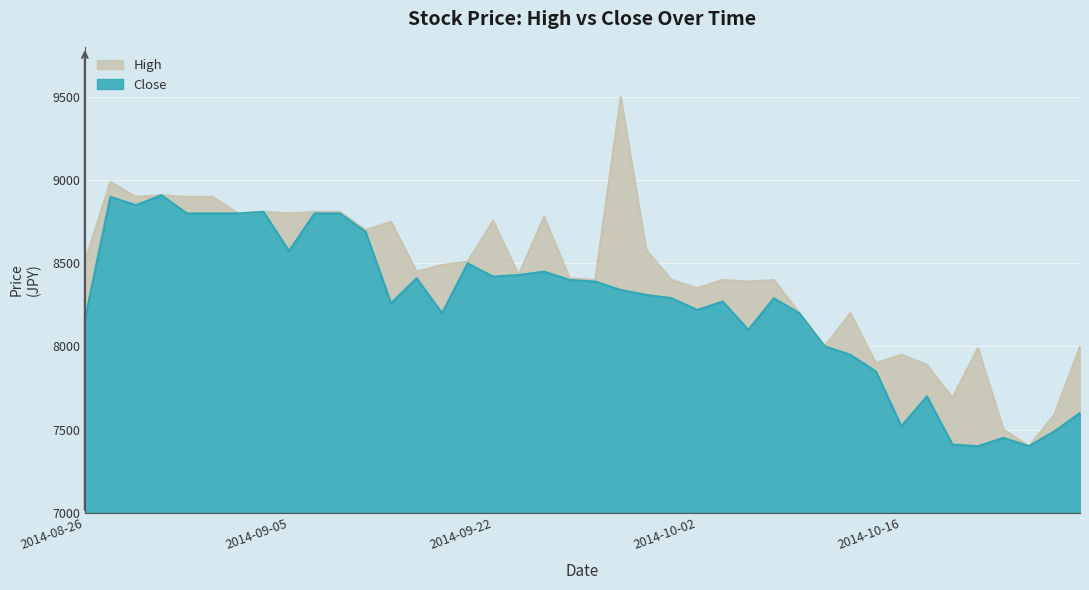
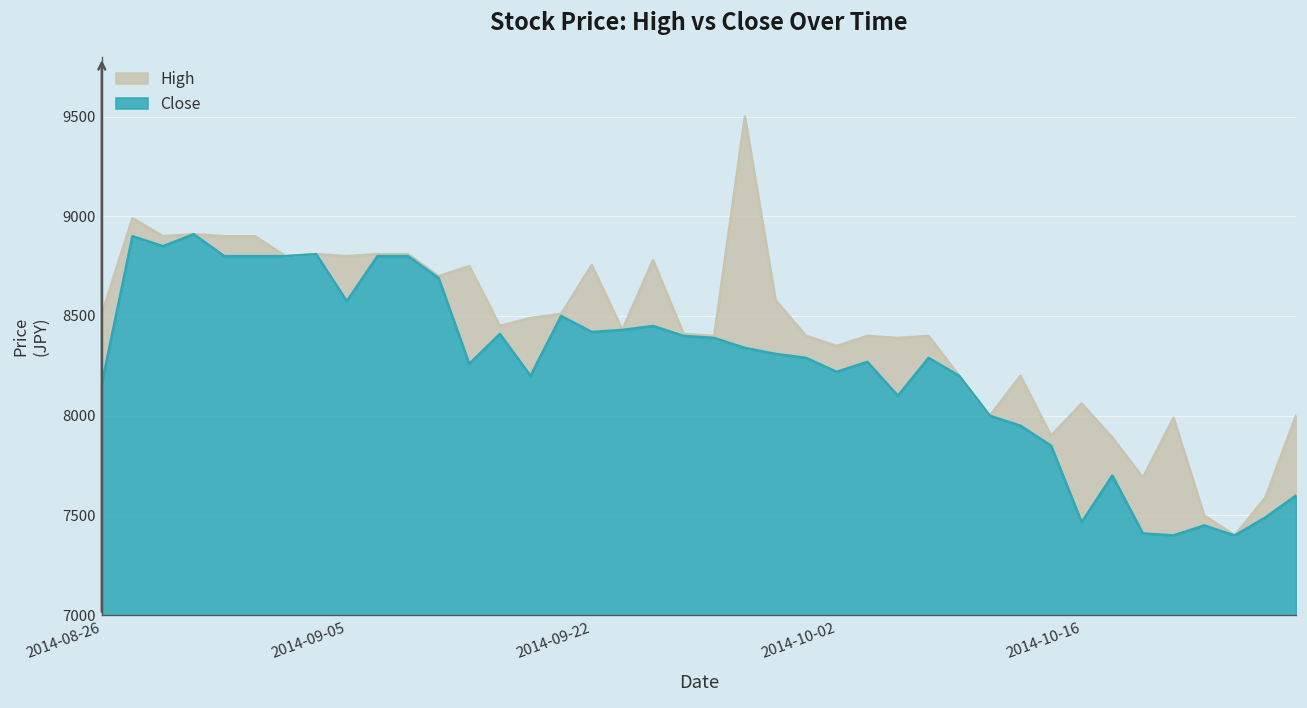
High, 2014-10-16: 7950 -> 8060
Close, 2014-10-16: 7520 -> 7470
